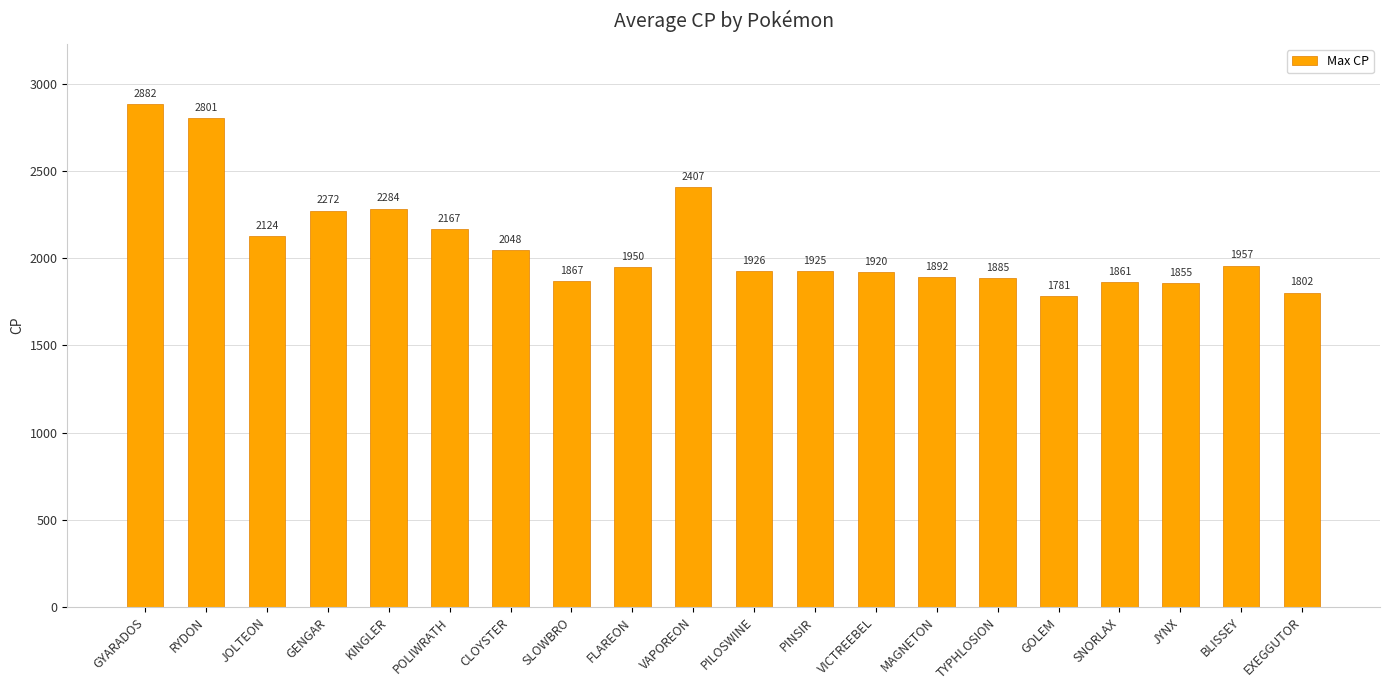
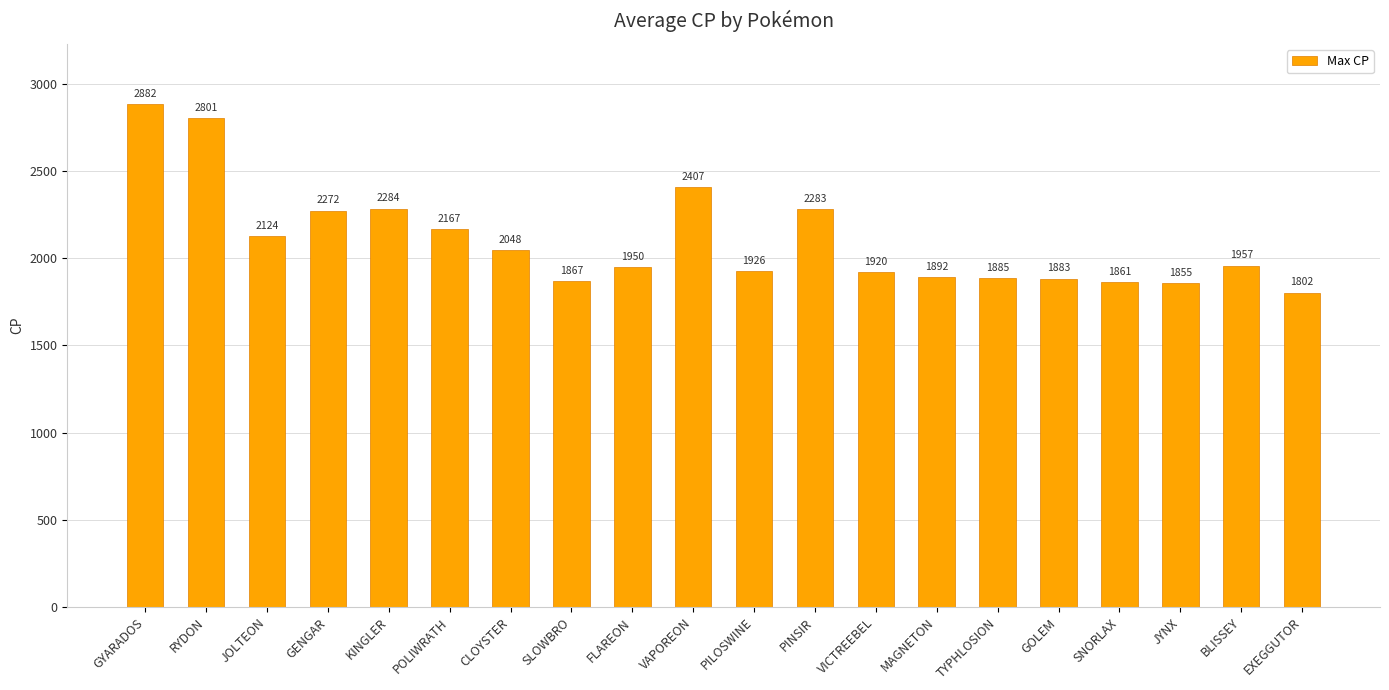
PINSIR: 1925 -> 2283
GOLEM: 1781 -> 1883
